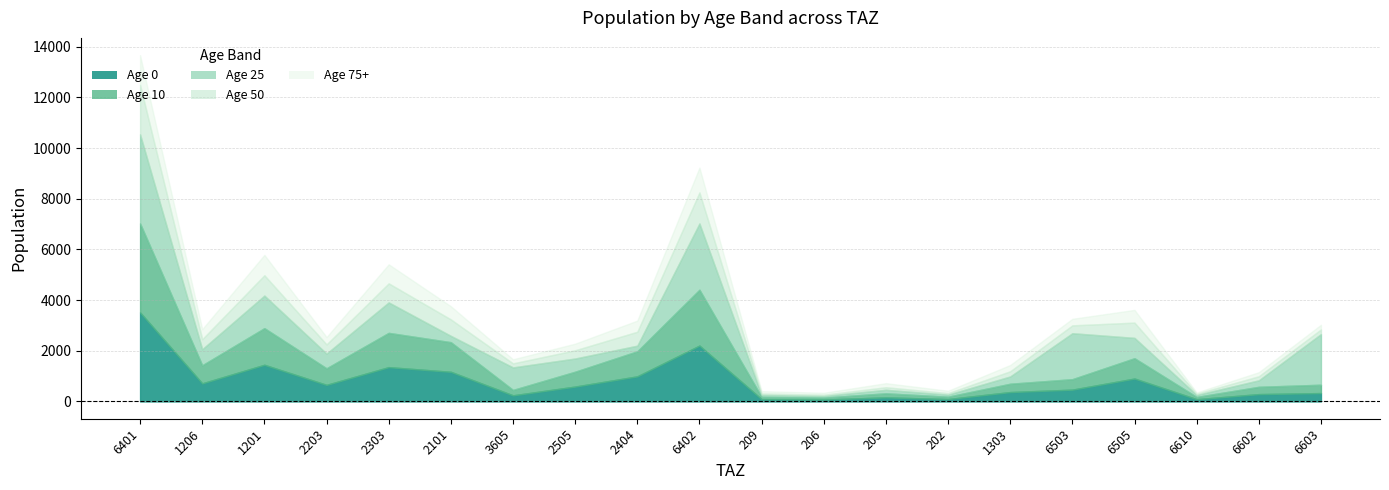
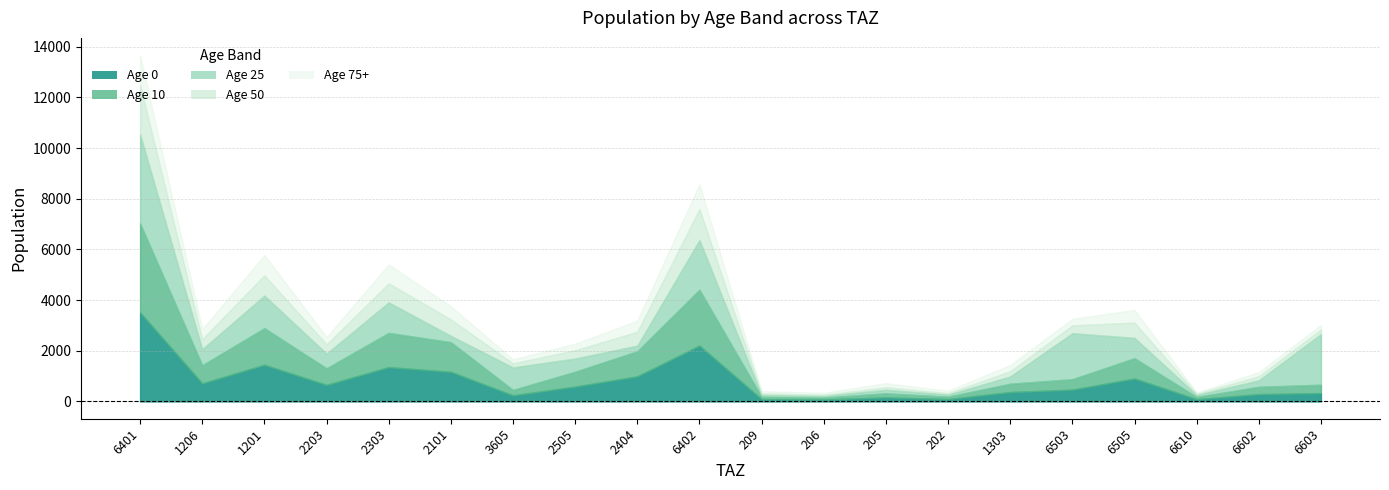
Age 25, 6402: 2600 -> 2000
